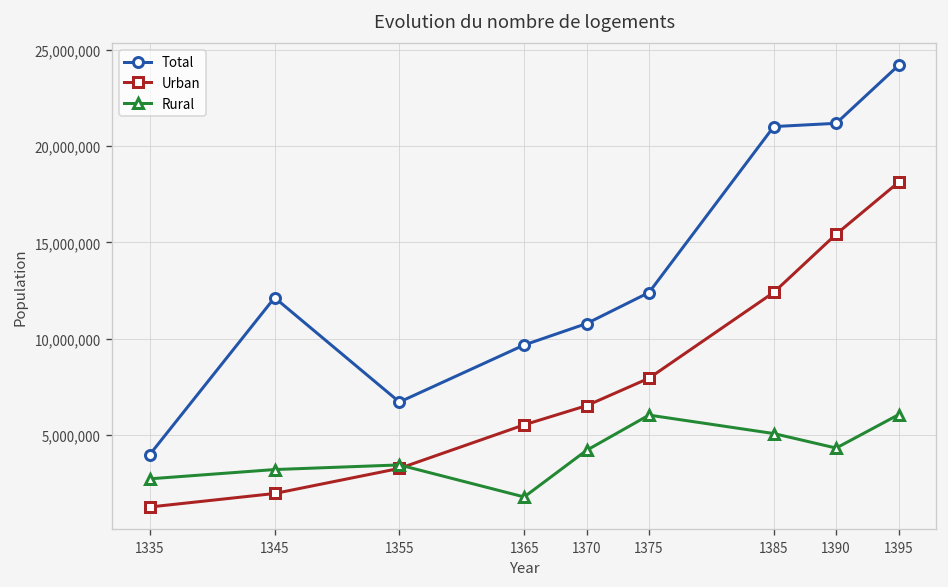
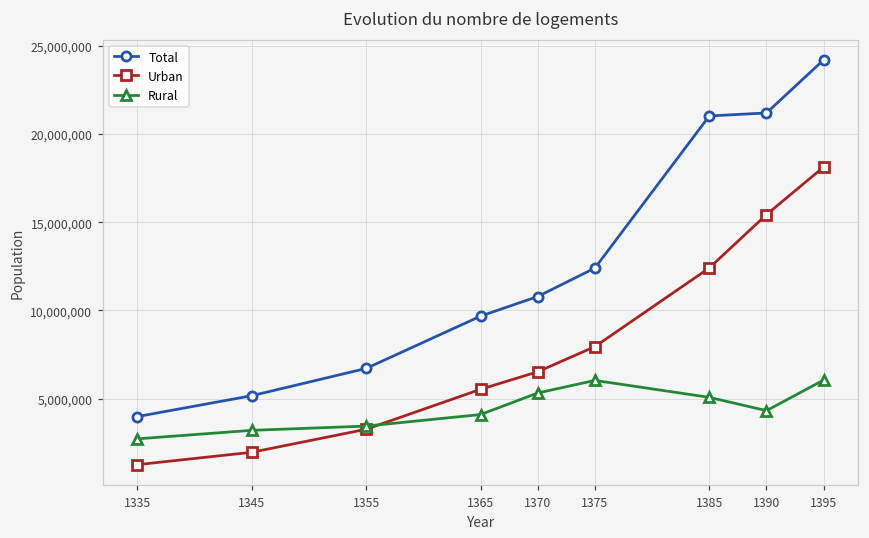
Total, 1345: 12,100,000 -> 5,200,000
Rural, 1365: 1,800,000 -> 4,100,000
Rural, 1370: 4,200,000 -> 5,300,000
